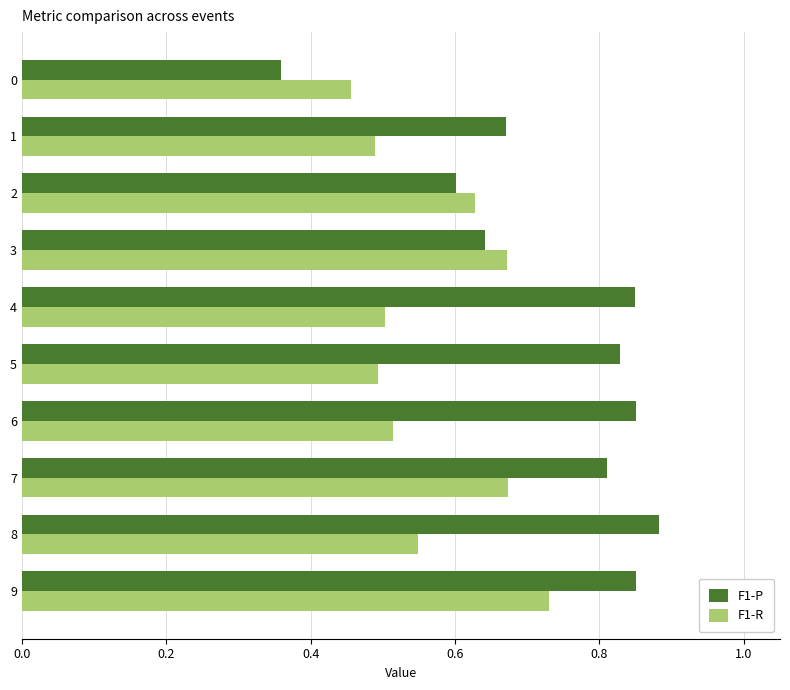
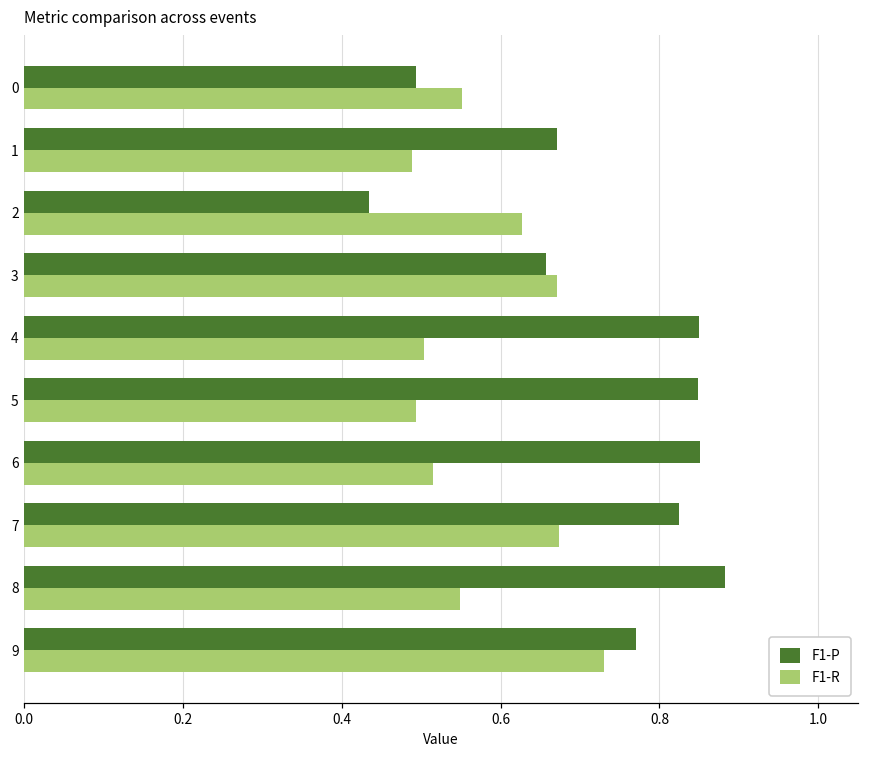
F1-P, 0: 0.36 -> 0.49
F1-R, 0: 0.46 -> 0.55
F1-P, 2: 0.60 -> 0.43
F1-P, 3: 0.64 -> 0.66
F1-P, 5: 0.83 -> 0.85
F1-P, 7: 0.81 -> 0.82
F1-P, 9: 0.85 -> 0.77
